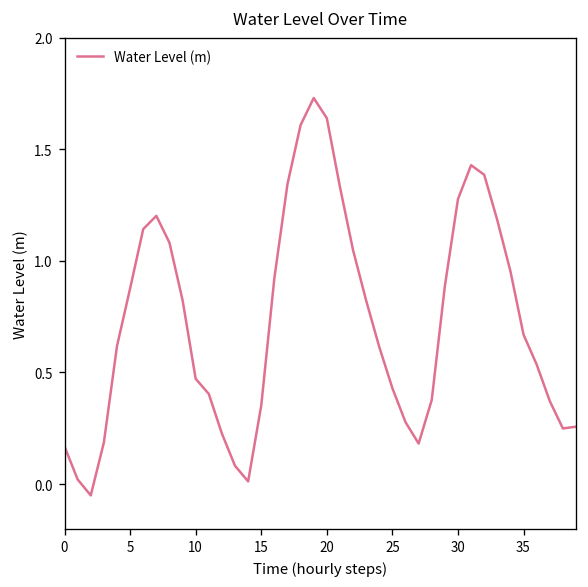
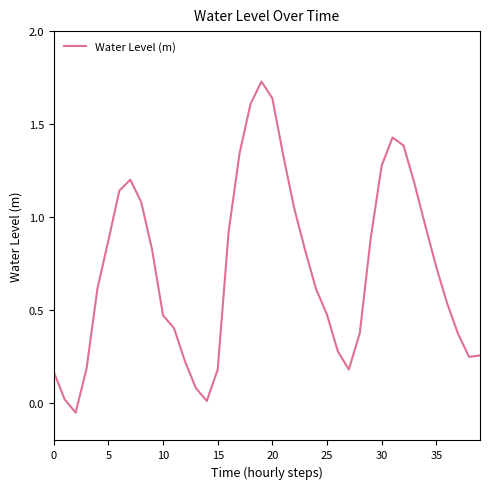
15: 0.35 -> 0.18
25: 0.43 -> 0.48
35: 0.67 -> 0.73
